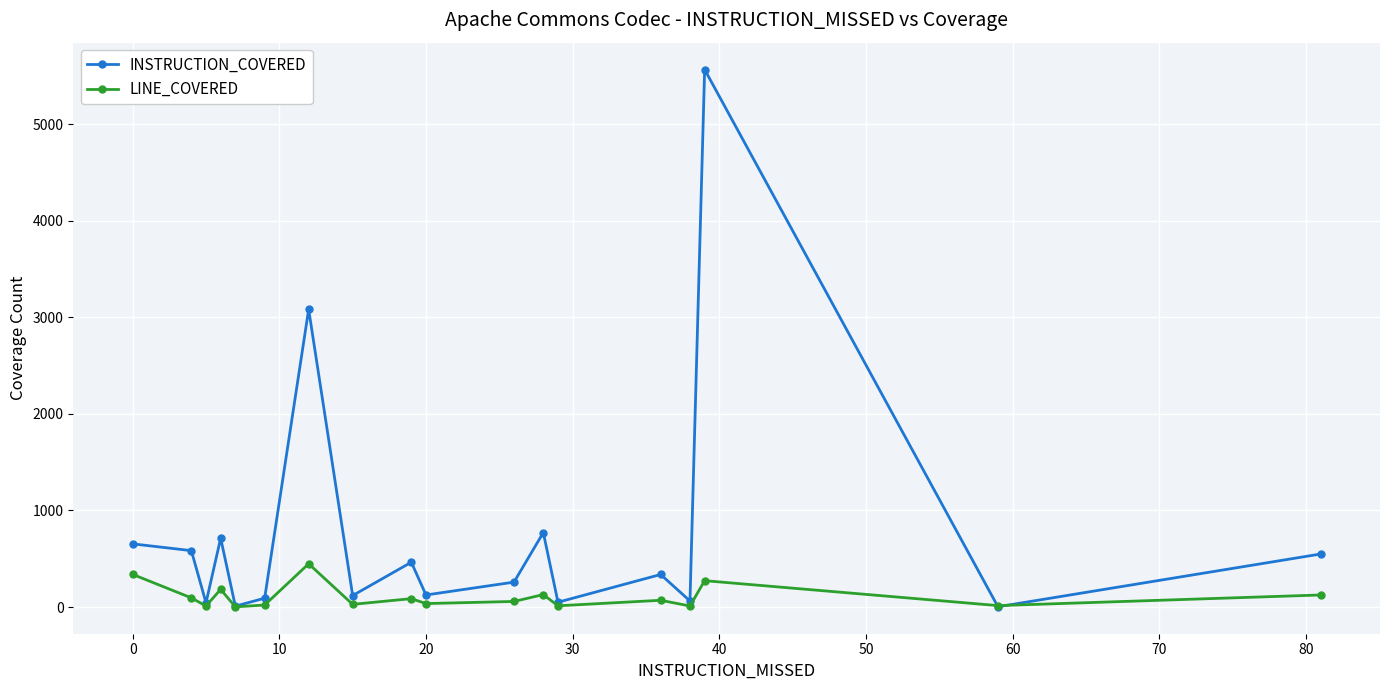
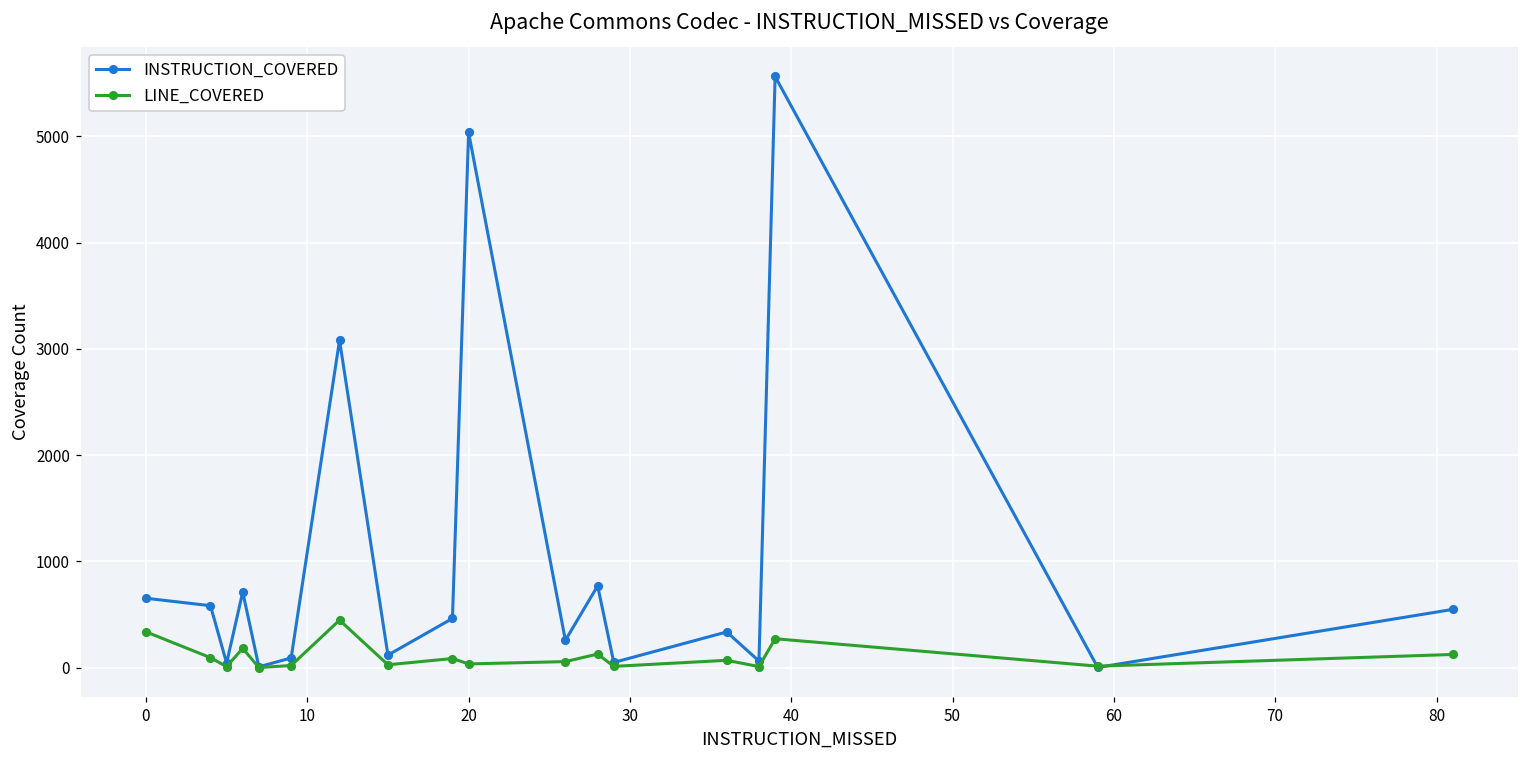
INSTRUCTION_COVERED, 20: 100 -> 5000
